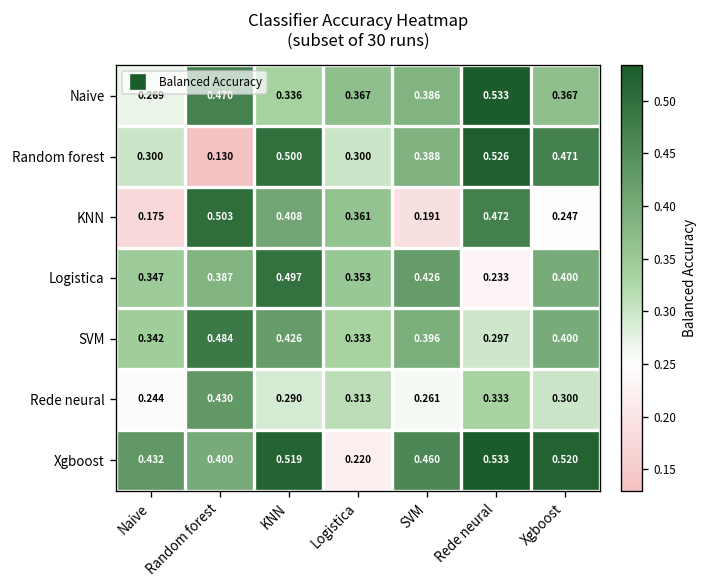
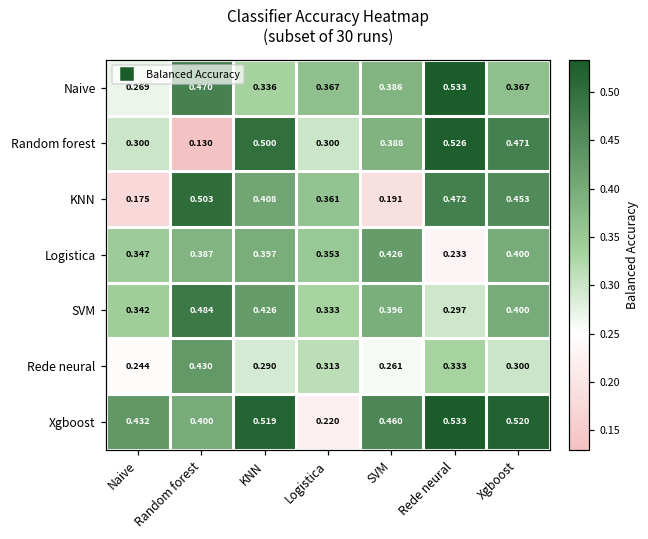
KNN, Xgboost: 0.247 -> 0.453
Logistica, KNN: 0.497 -> 0.397
